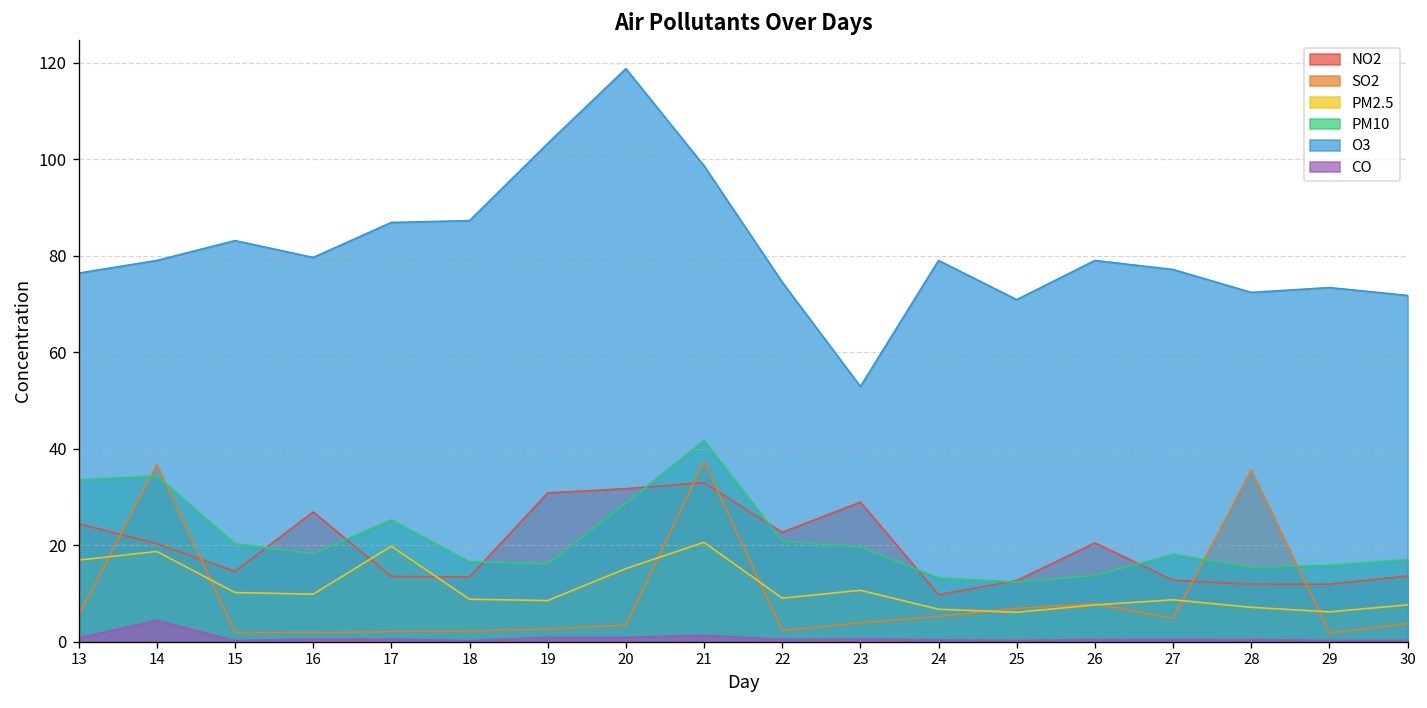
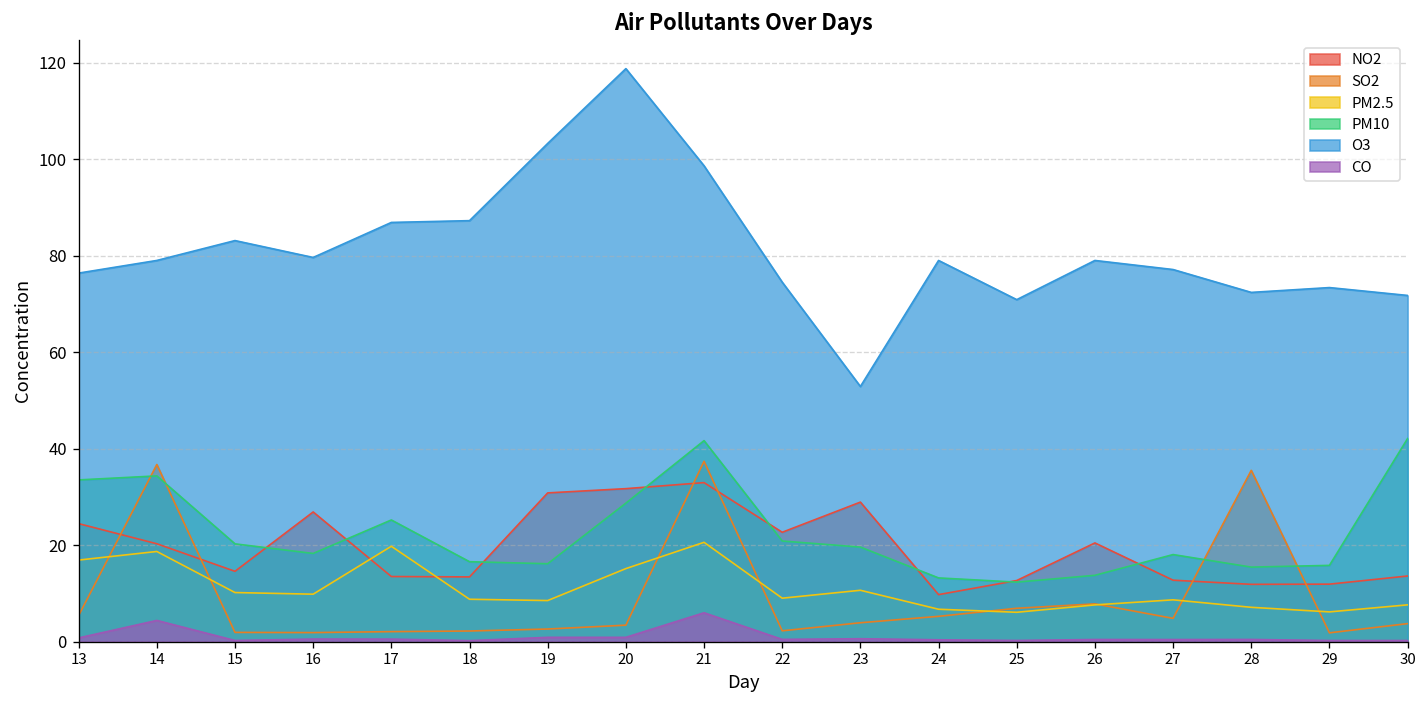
CO, 21: 1 -> 6
PM10, 30: 17 -> 42
